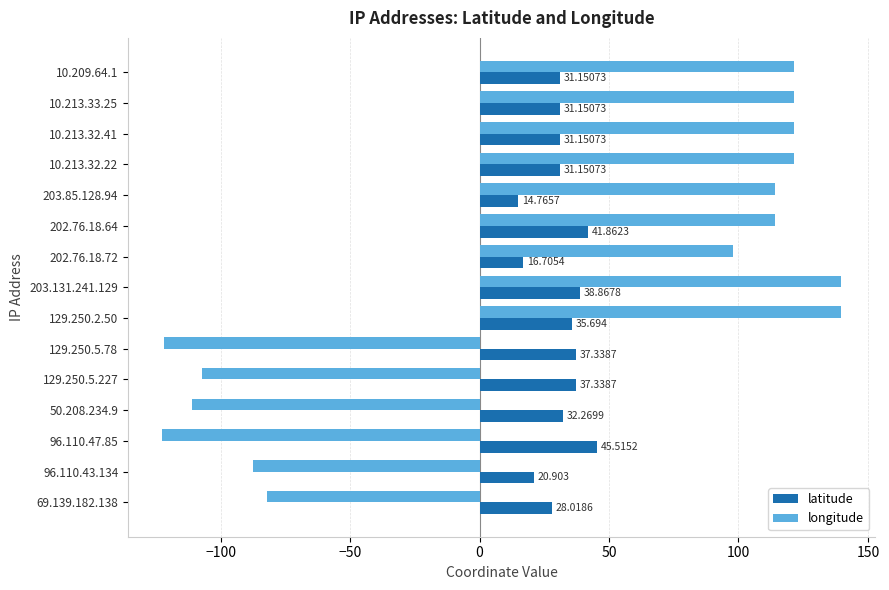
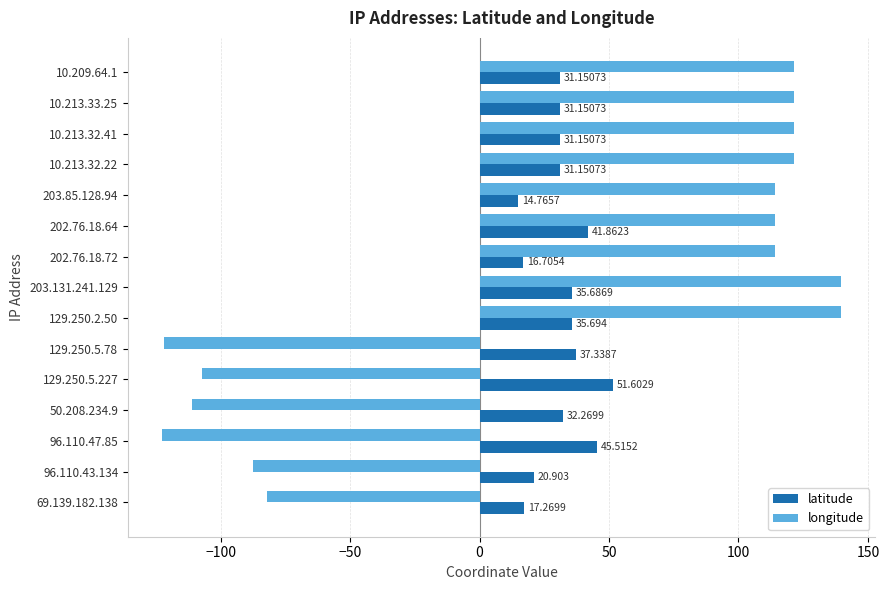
longitude, 202.76.18.72: 98 -> 114
latitude, 203.131.241.129: 38.8678 -> 35.6869
latitude, 129.250.5.227: 37.3387 -> 51.6029
latitude, 69.139.182.138: 28.0186 -> 17.2699
